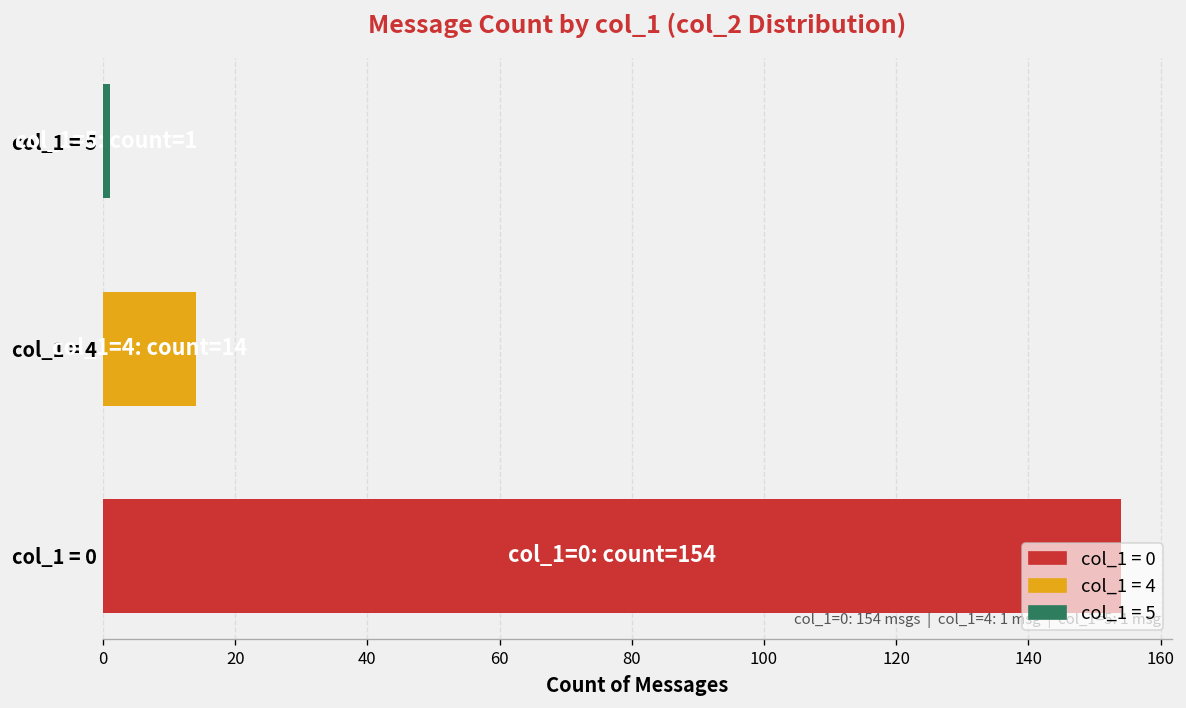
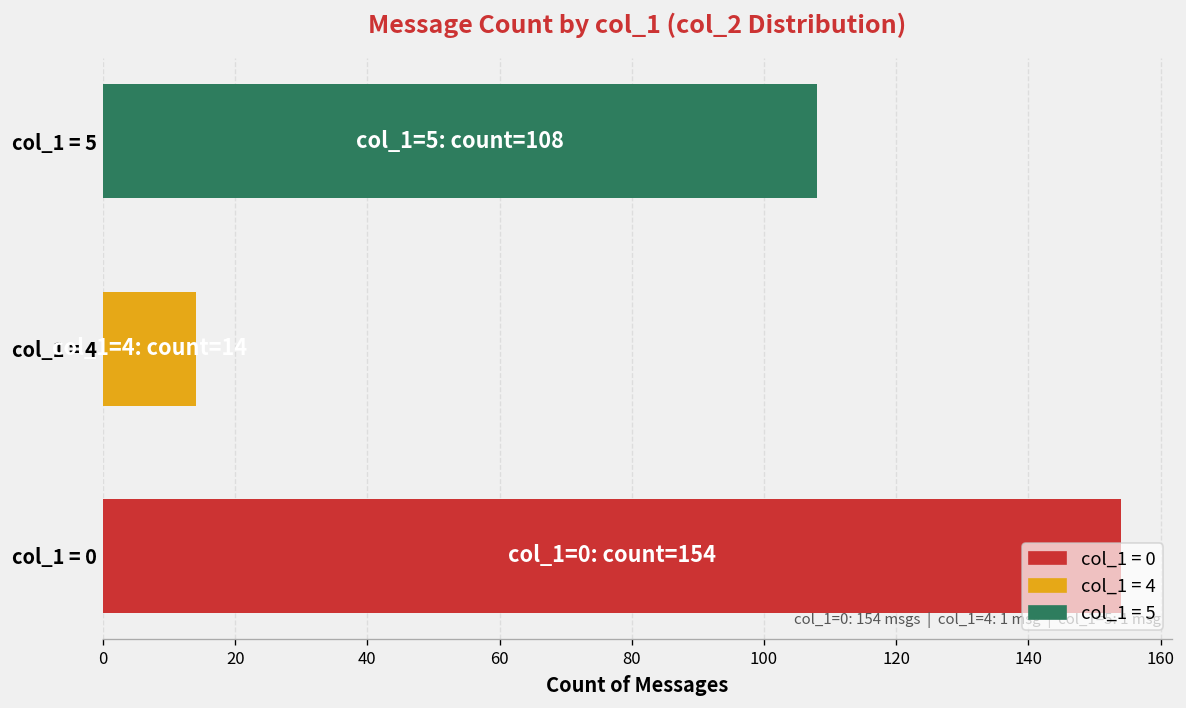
col_1 = 5: 1 -> 108
